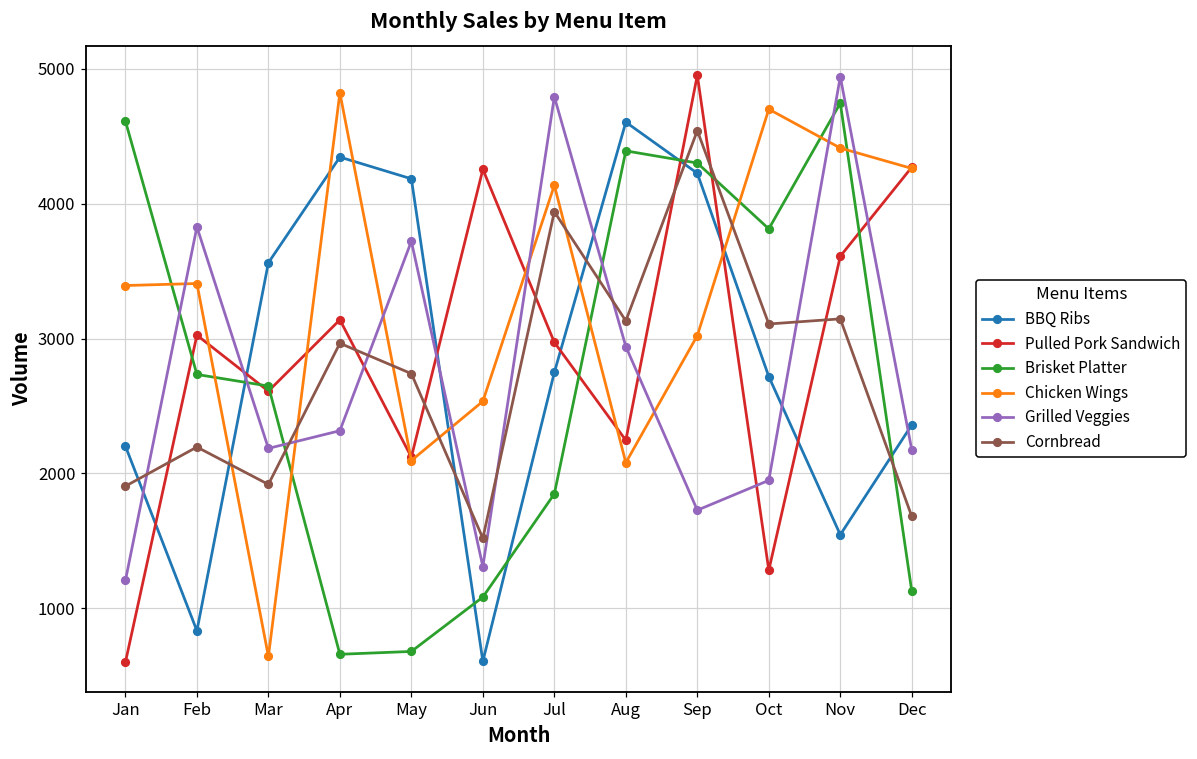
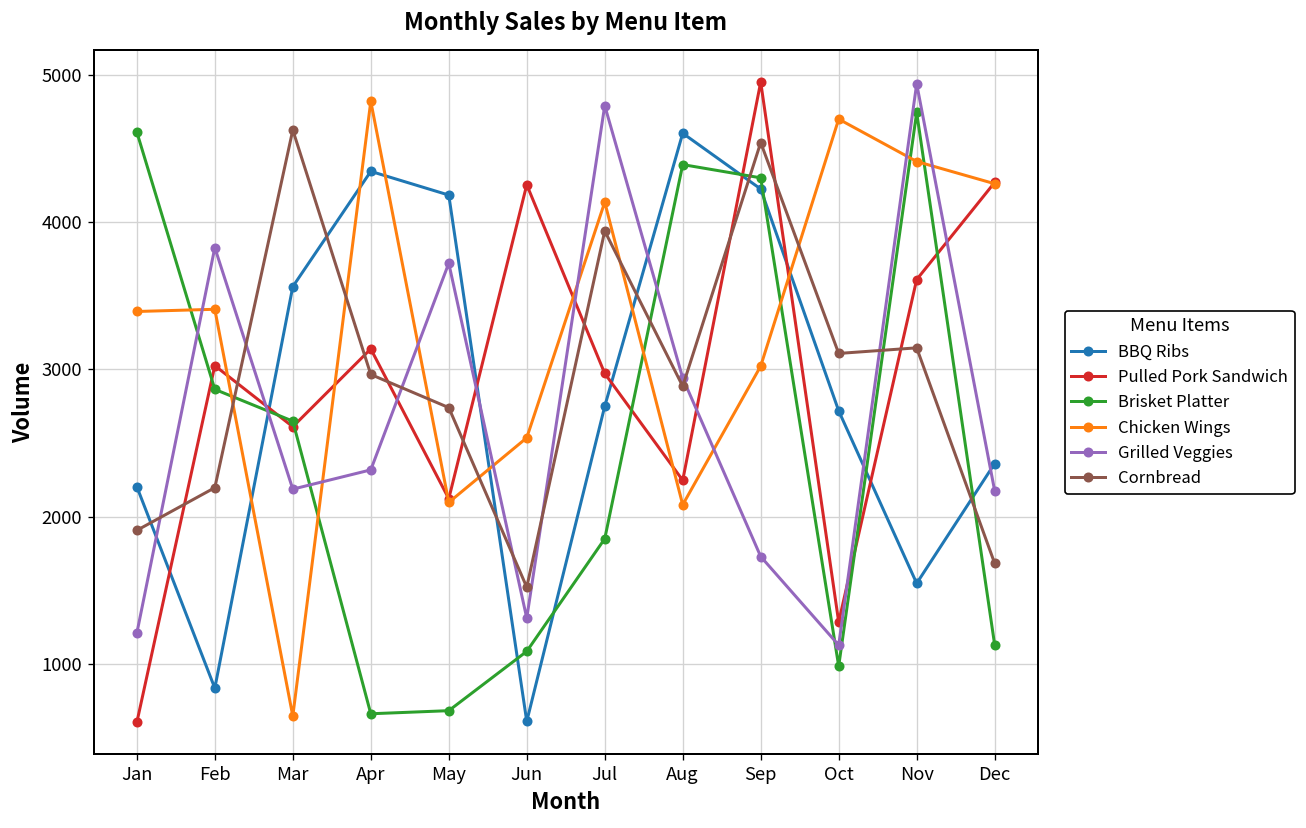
Brisket Platter, Feb: 2730 -> 2860
Cornbread, Mar: 1920 -> 4630
Cornbread, Aug: 3130 -> 2890
Brisket Platter, Oct: 3810 -> 980
Grilled Veggies, Oct: 1950 -> 1130
